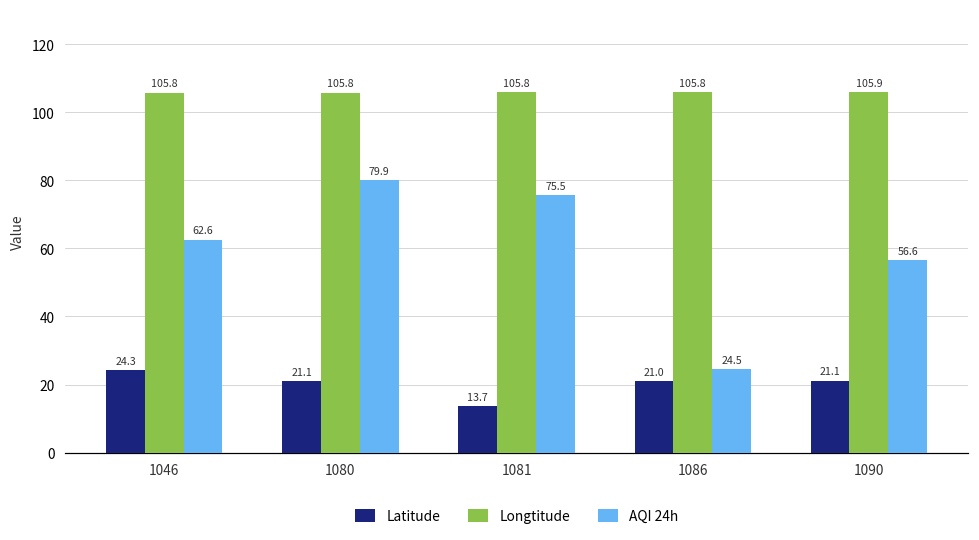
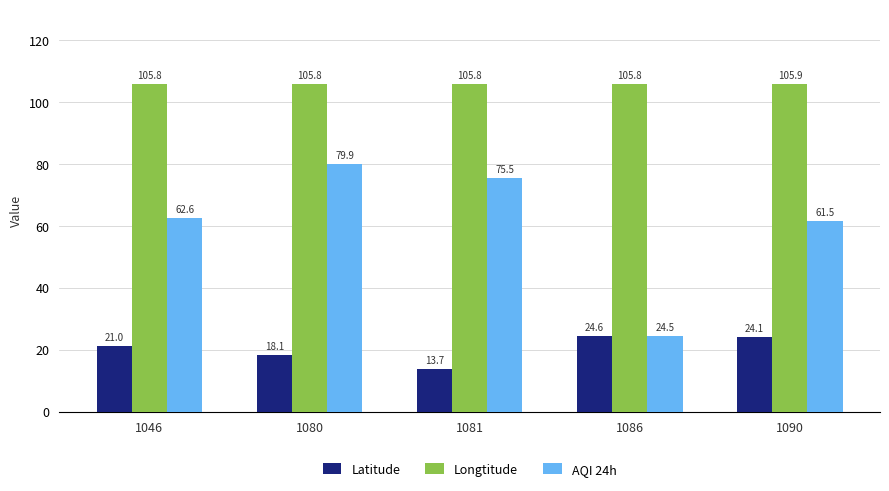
Latitude, 1046: 24.3 -> 21.0
Latitude, 1080: 21.1 -> 18.1
Latitude, 1086: 21.0 -> 24.6
Latitude, 1090: 21.1 -> 24.1
AQI 24h, 1090: 56.6 -> 61.5
